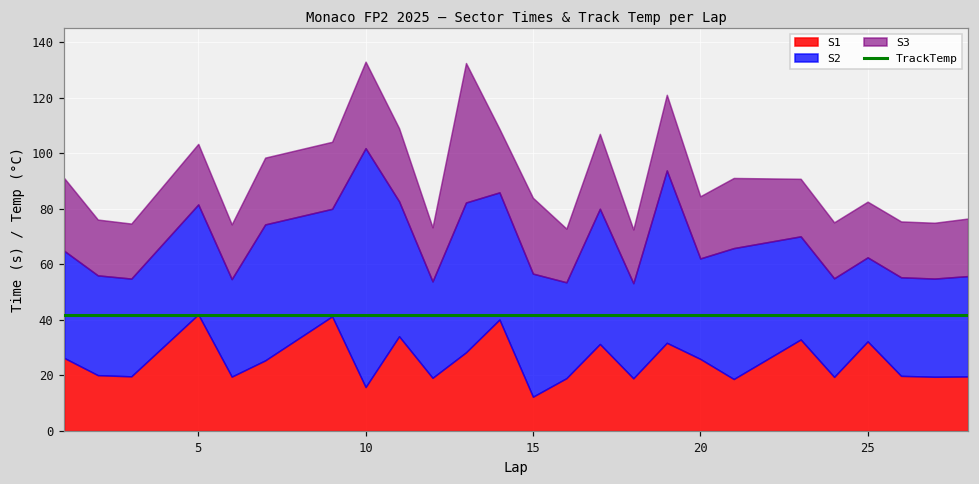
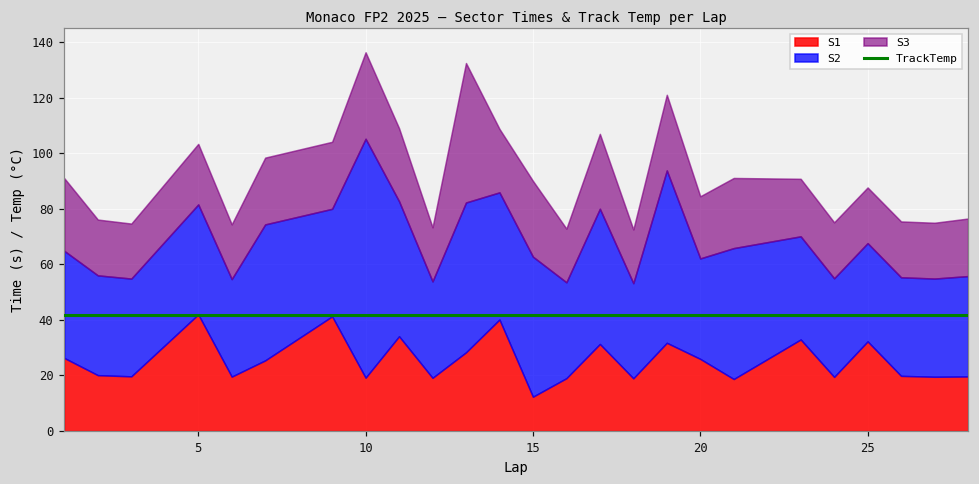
S1, 10: 16 -> 19
S2, 15: 44 -> 50
S2, 25: 30 -> 35
